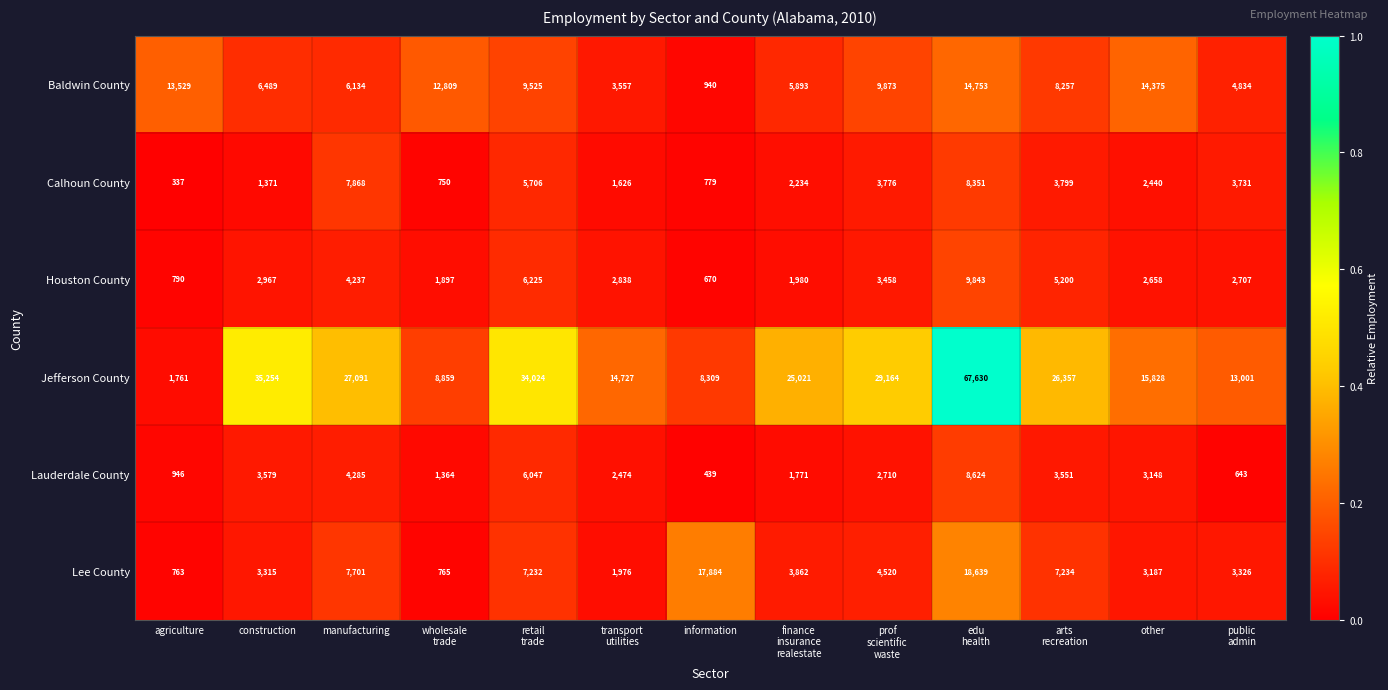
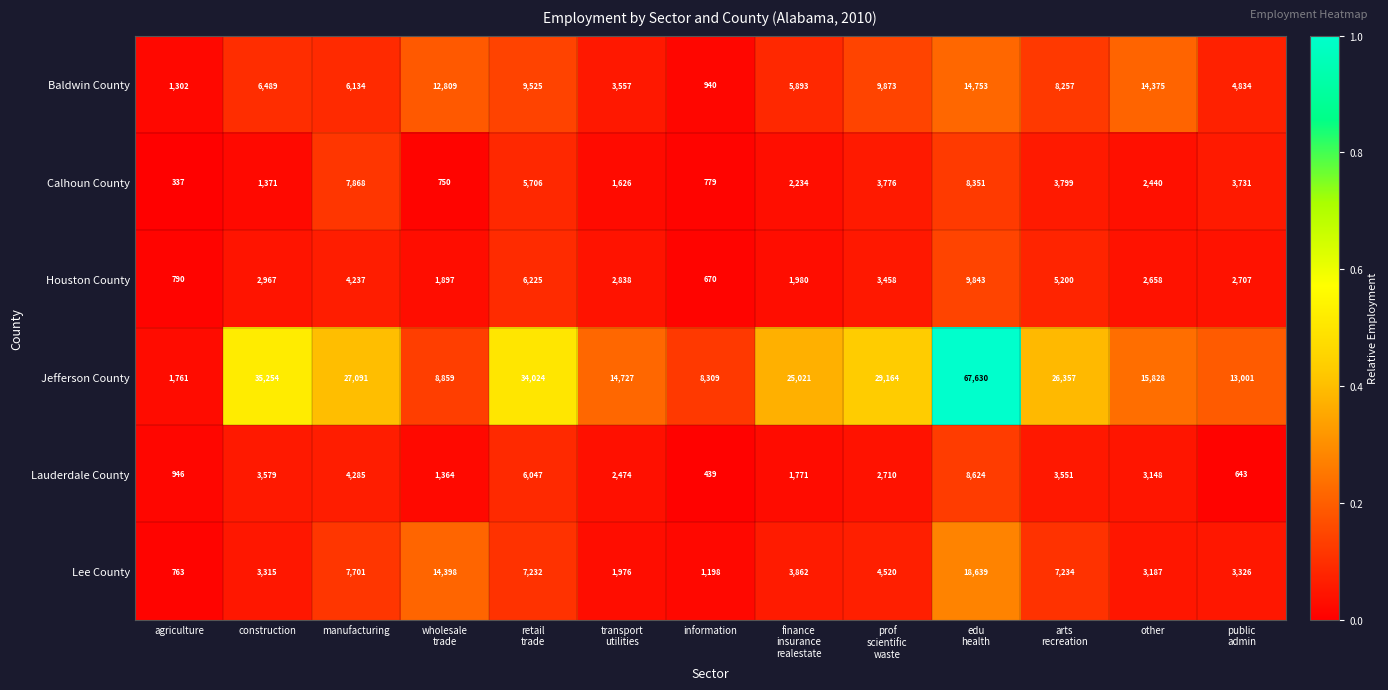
Baldwin County, agriculture: 13,529 -> 1,302
Lee County, wholesale trade: 765 -> 14,398
Lee County, information: 17,884 -> 1,198
